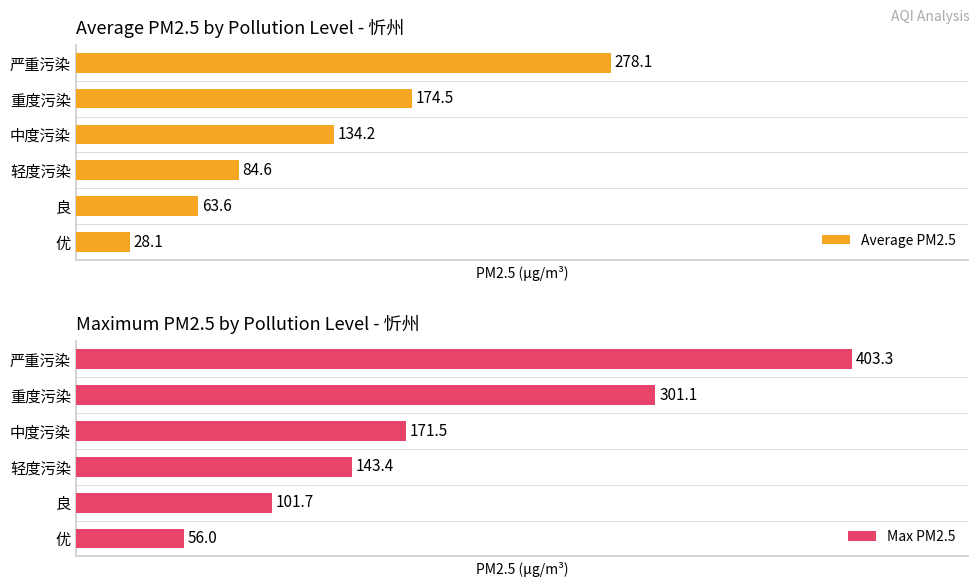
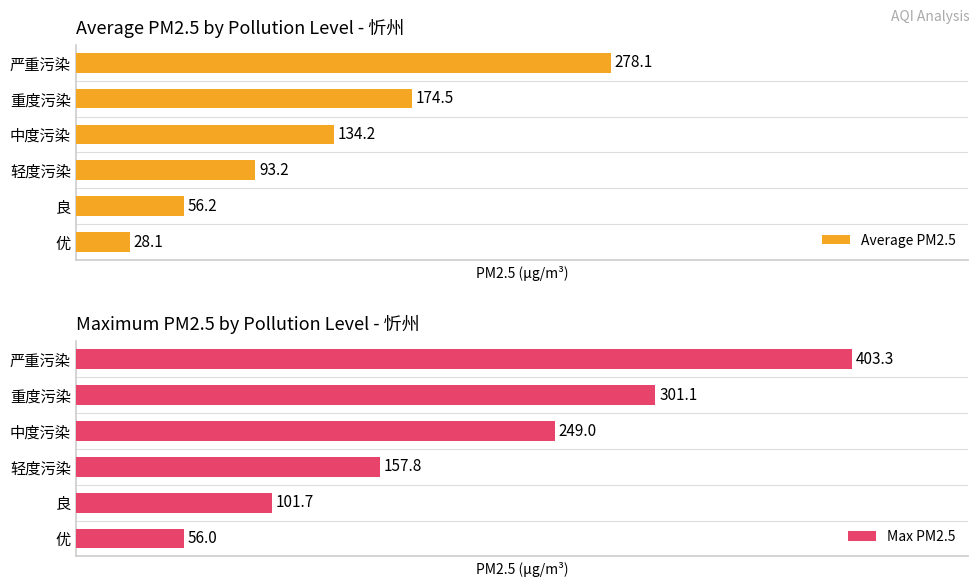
Average PM2.5 by Pollution Level - 忻州, 轻度污染: 84.6 -> 93.2
Average PM2.5 by Pollution Level - 忻州, 良: 63.6 -> 56.2
Maximum PM2.5 by Pollution Level - 忻州, 中度污染: 171.5 -> 249.0
Maximum PM2.5 by Pollution Level - 忻州, 轻度污染: 143.4 -> 157.8
